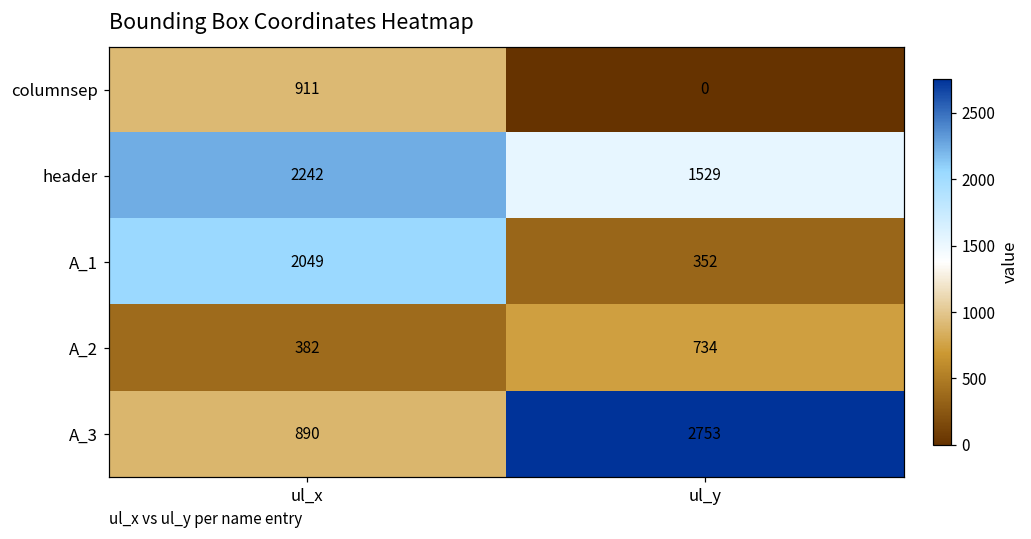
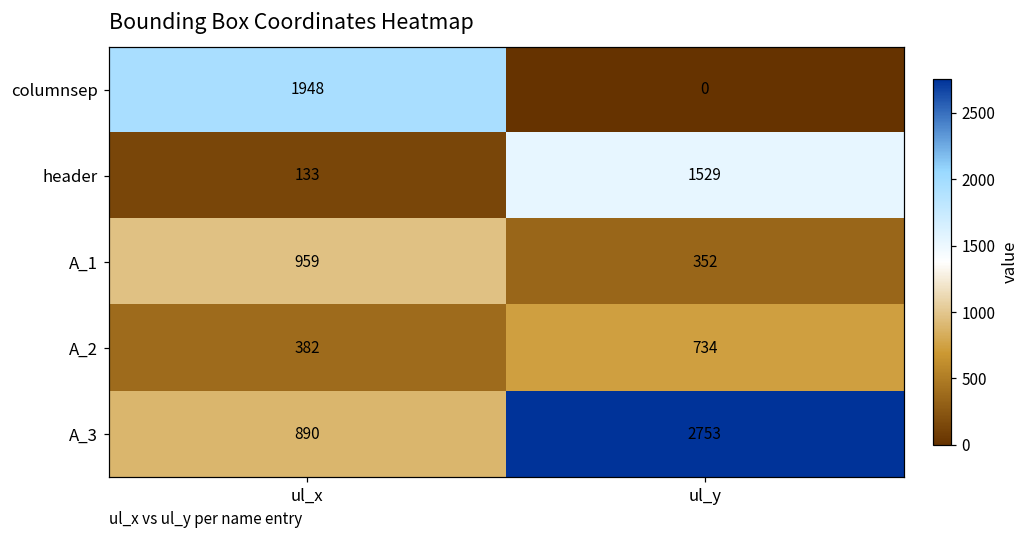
columnsep, ul_x: 911 -> 1948
header, ul_x: 2242 -> 133
A_1, ul_x: 2049 -> 959
